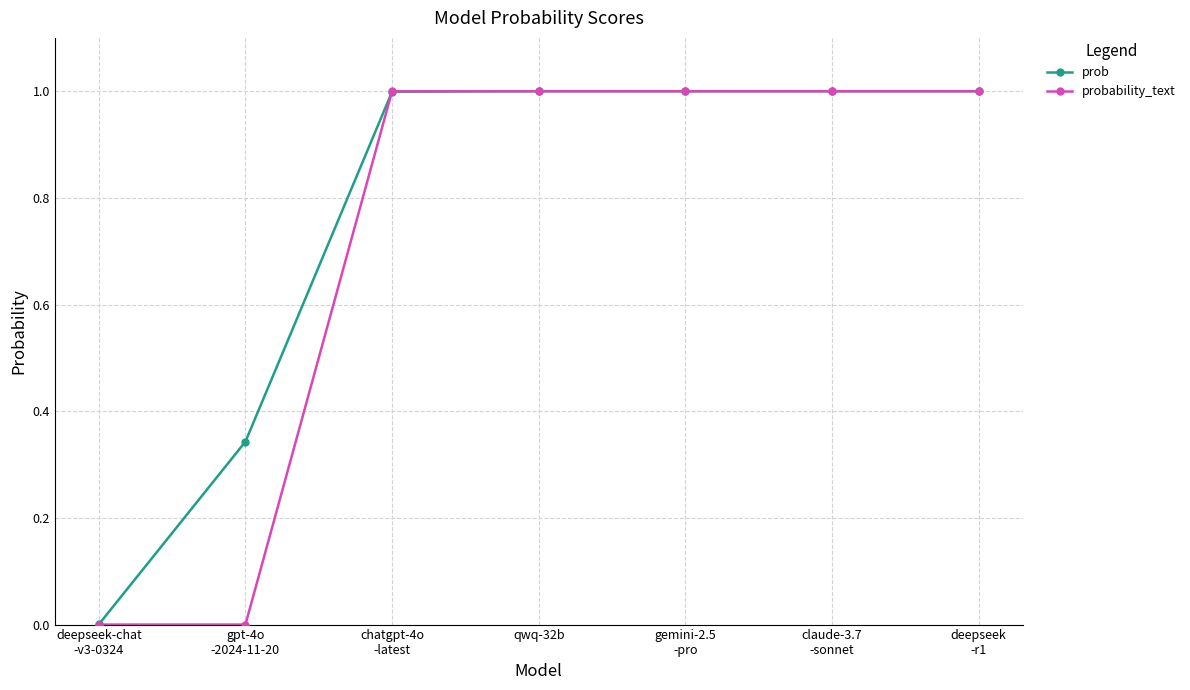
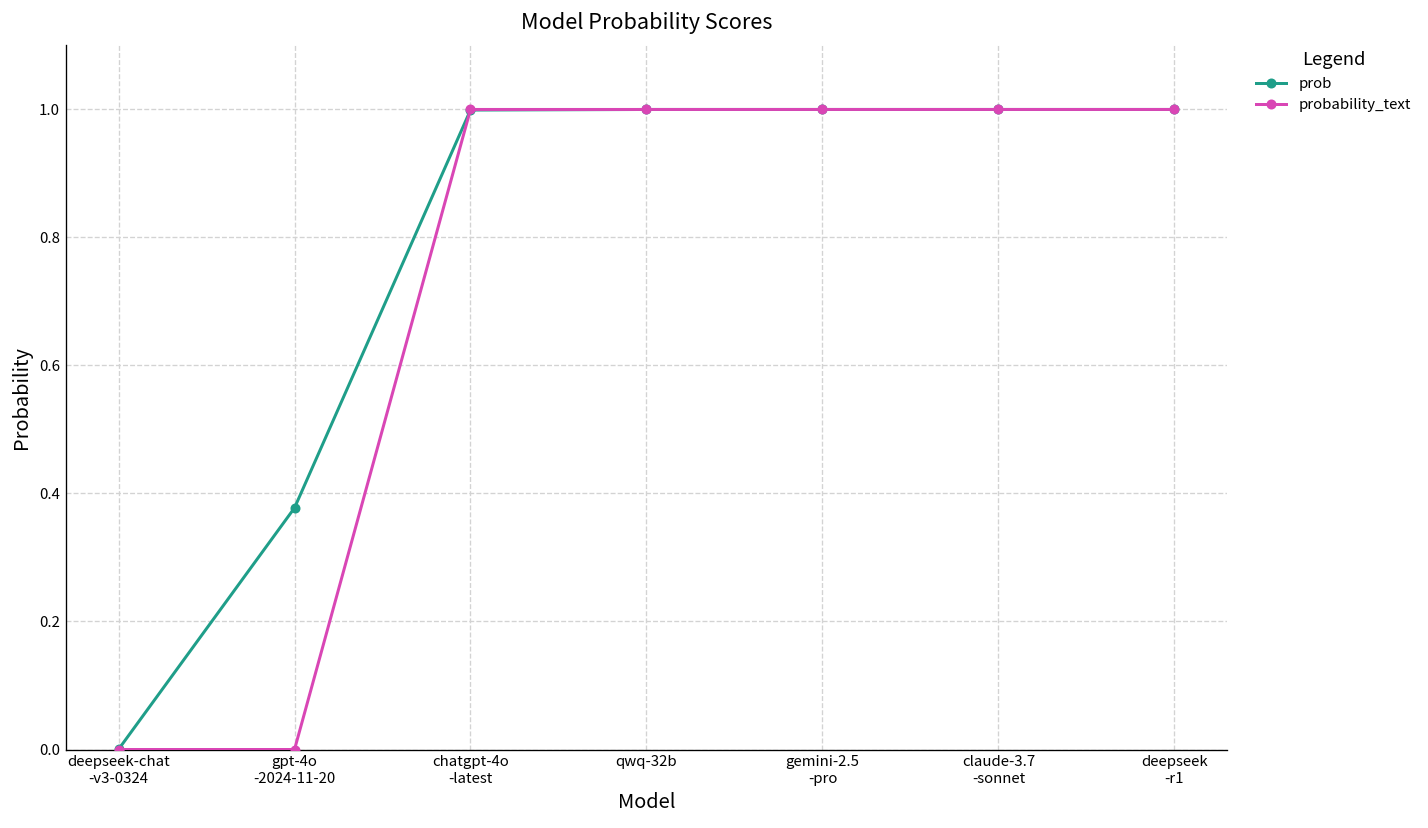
prob, gpt-4o -2024-11-20: 0.34 -> 0.38
